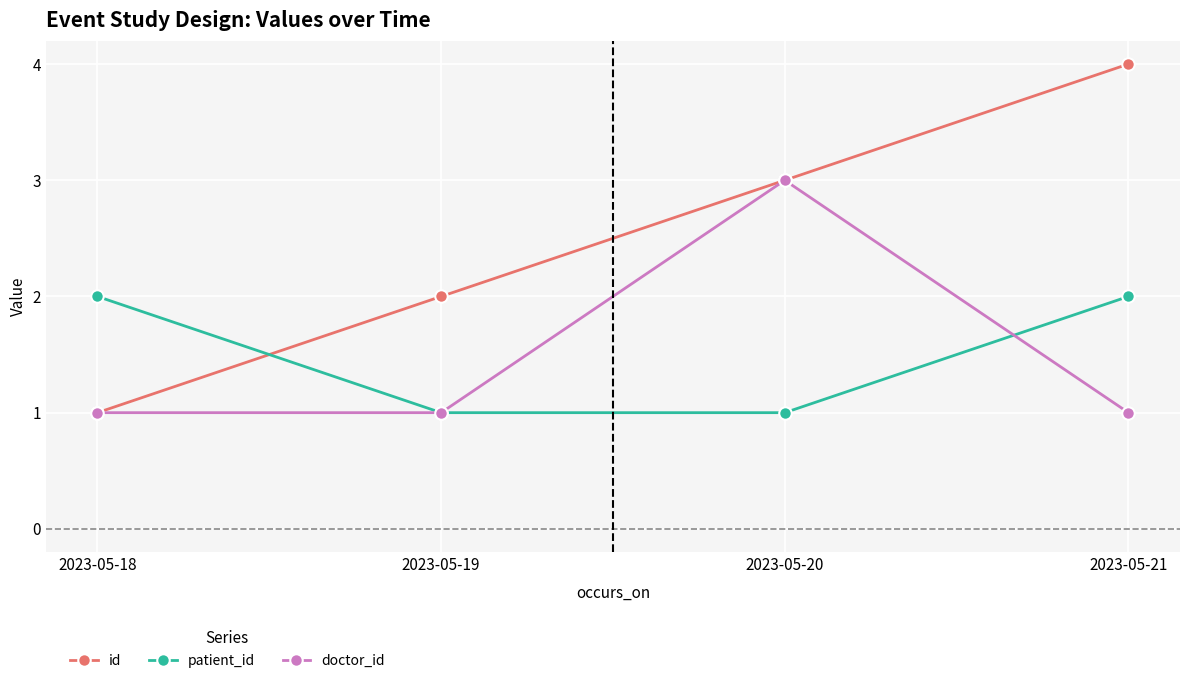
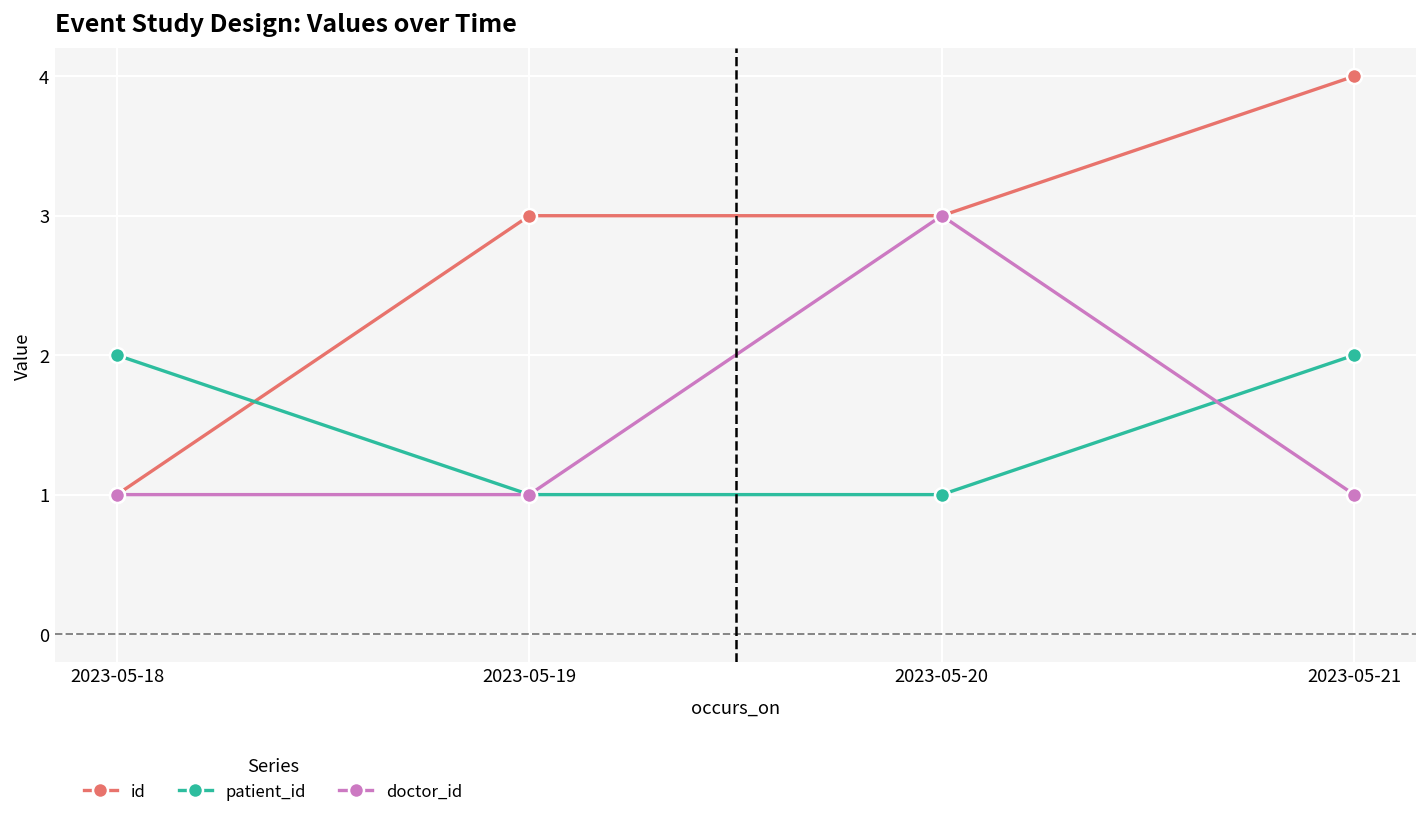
id, 2023-05-19: 2 -> 3
